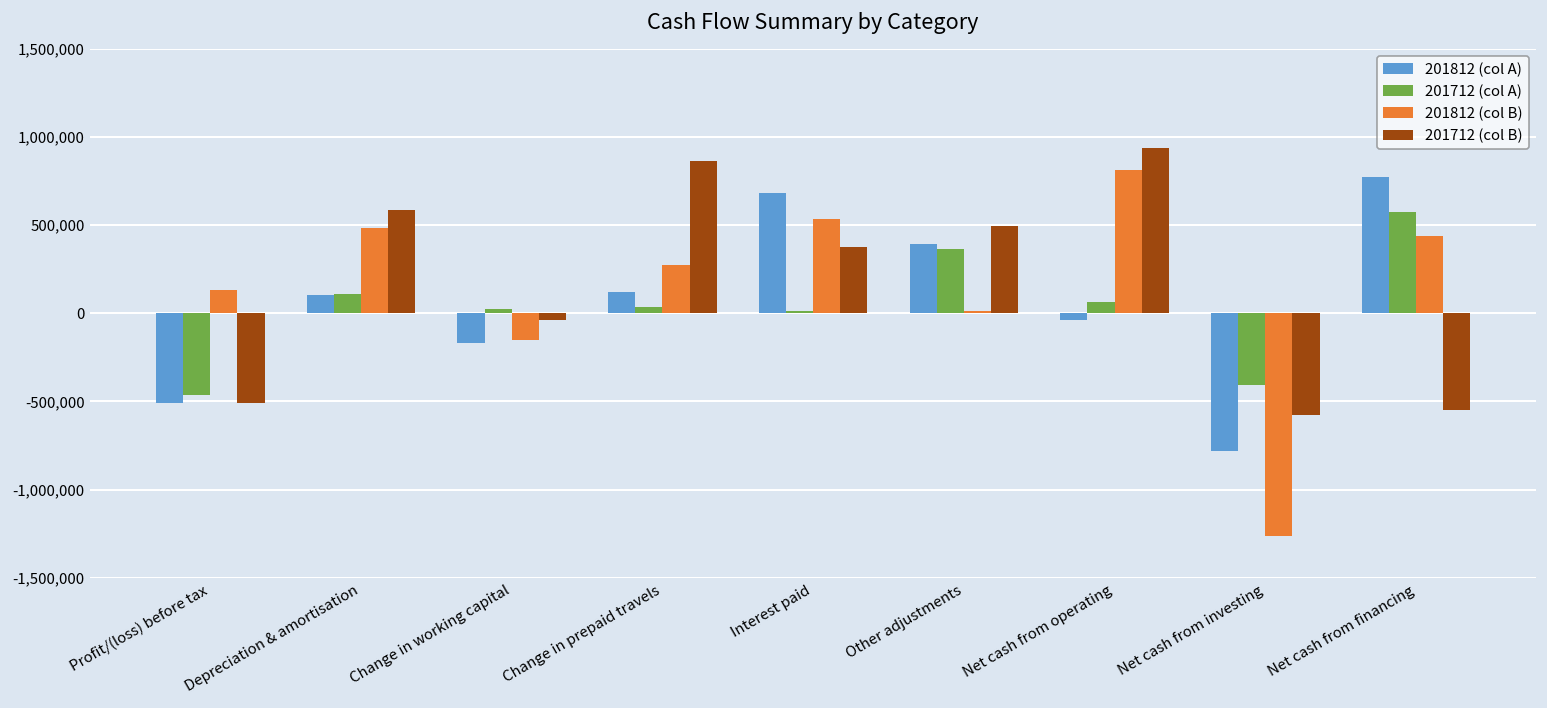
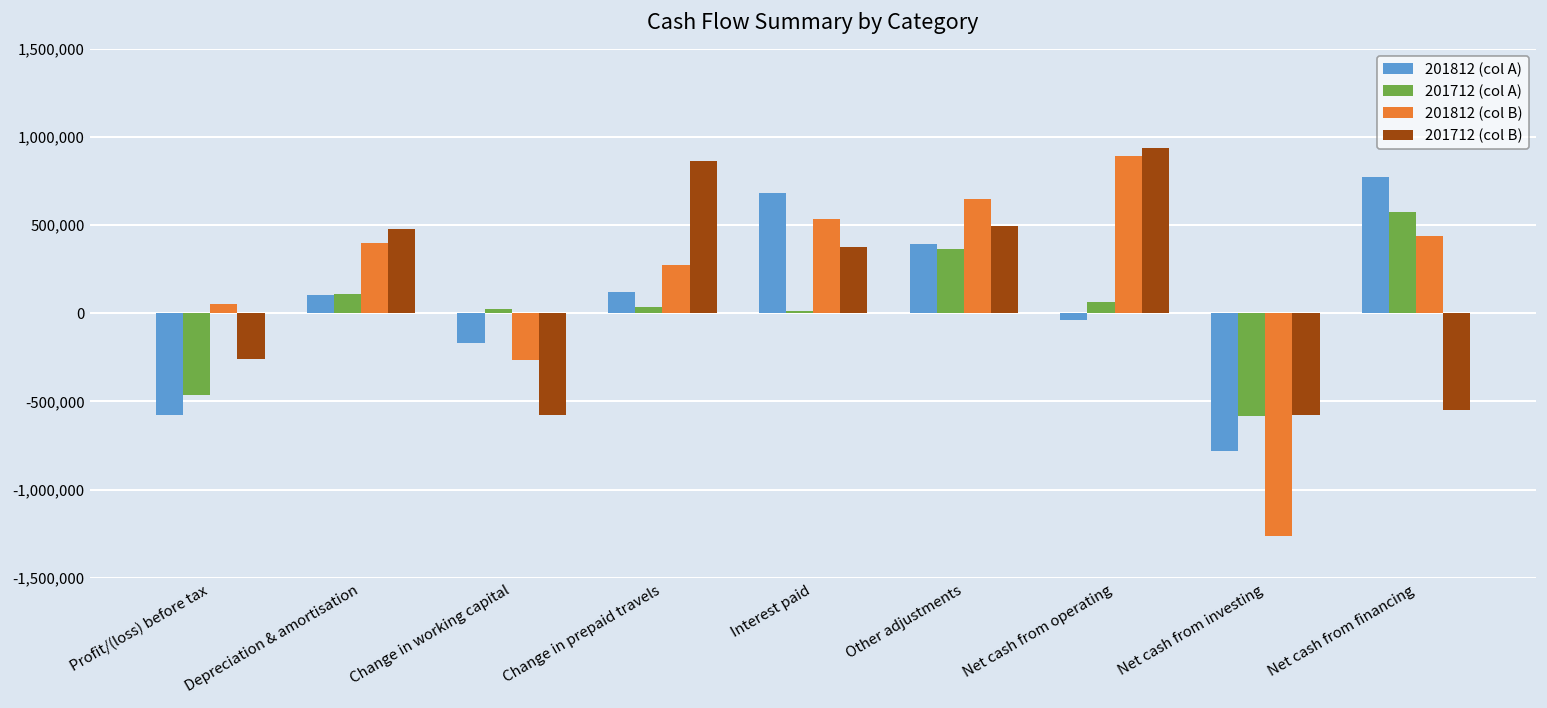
201812 (col A), Profit/(loss) before tax: -510,000 -> -580,000
201812 (col B), Profit/(loss) before tax: 130,000 -> 50,000
201712 (col B), Profit/(loss) before tax: -510,000 -> -260,000
201812 (col B), Depreciation & amortisation: 480,000 -> 400,000
201712 (col B), Depreciation & amortisation: 580,000 -> 480,000
201812 (col B), Change in working capital: -150,000 -> -260,000
201712 (col B), Change in working capital: -40,000 -> -580,000
201812 (col B), Other adjustments: 10,000 -> 650,000
201812 (col B), Net cash from operating: 810,000 -> 890,000
201712 (col A), Net cash from investing: -400,000 -> -580,000
